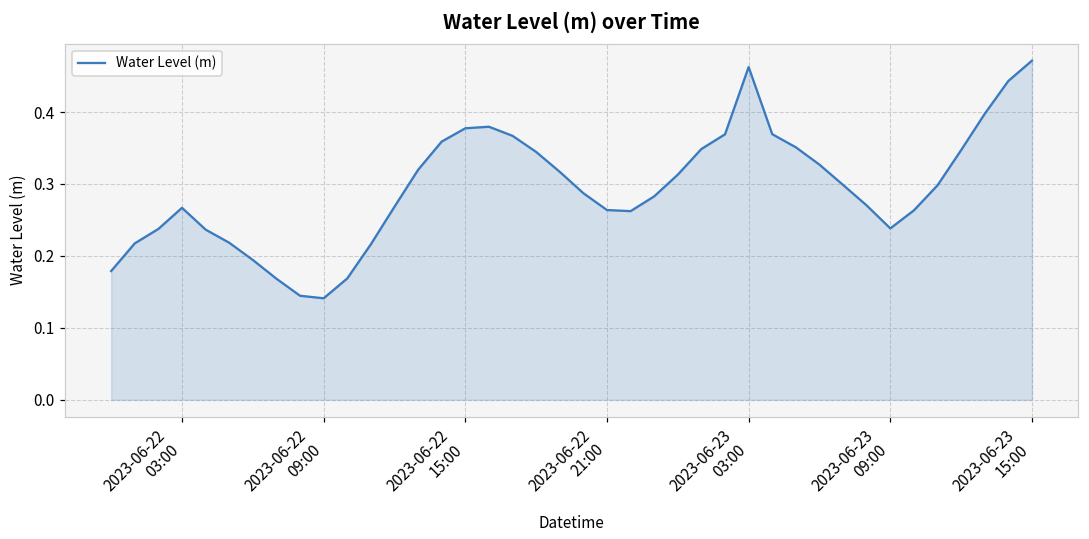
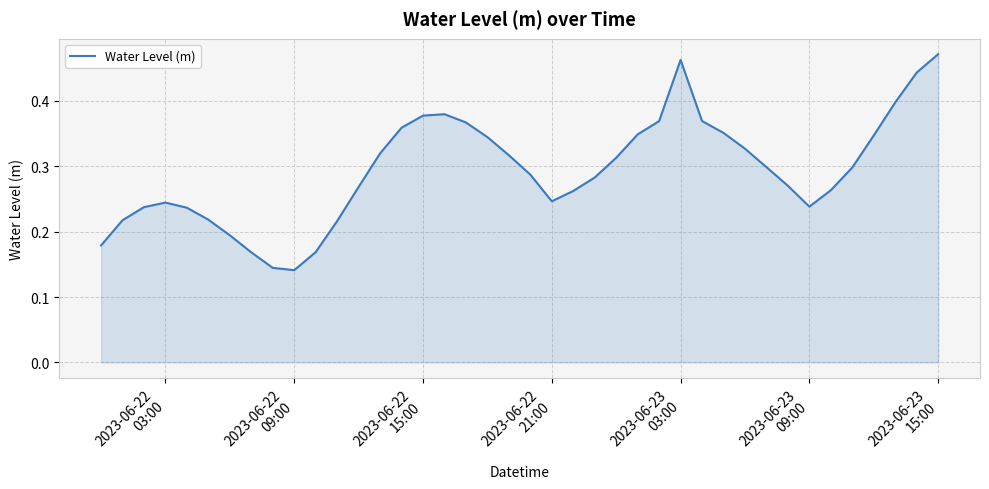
2023-06-22 03:00: 0.27 -> 0.24
2023-06-22 21:00: 0.26 -> 0.25
